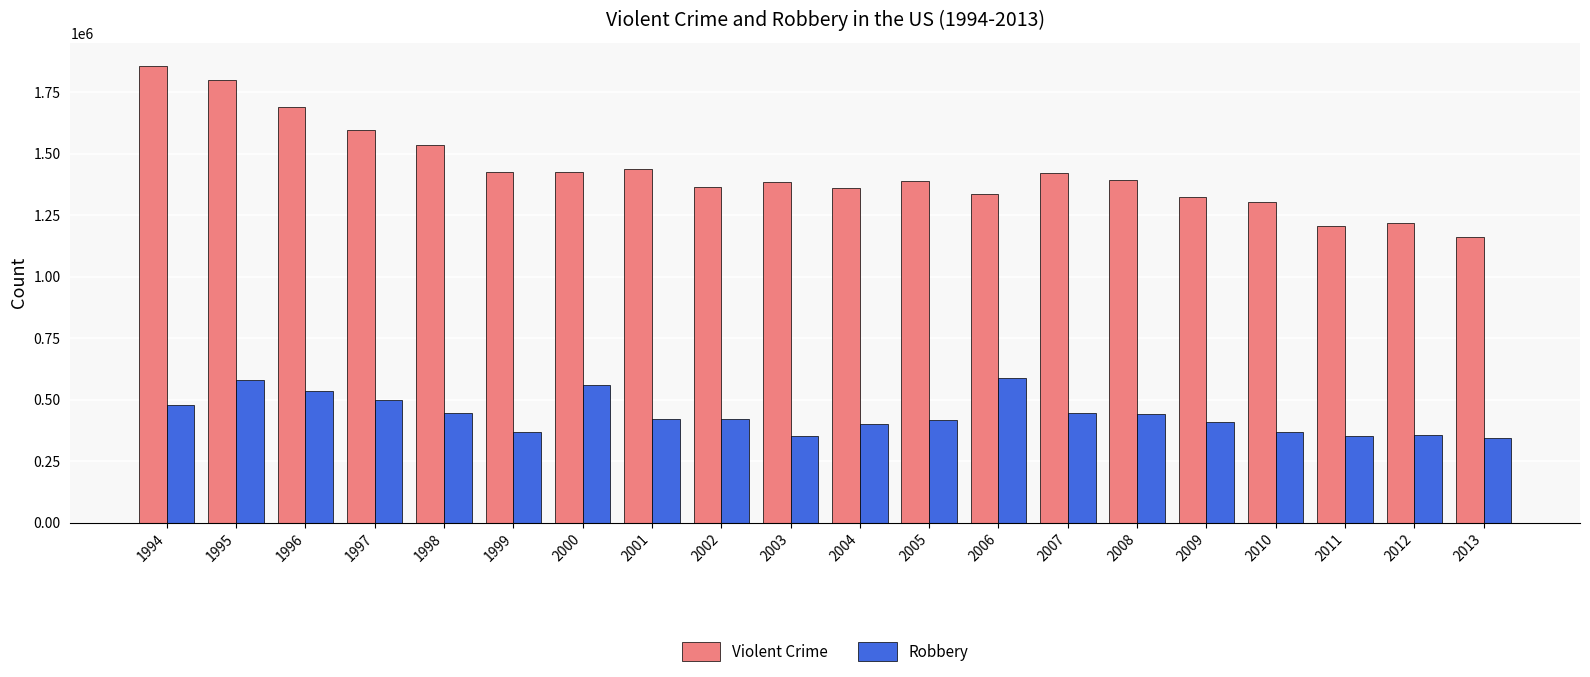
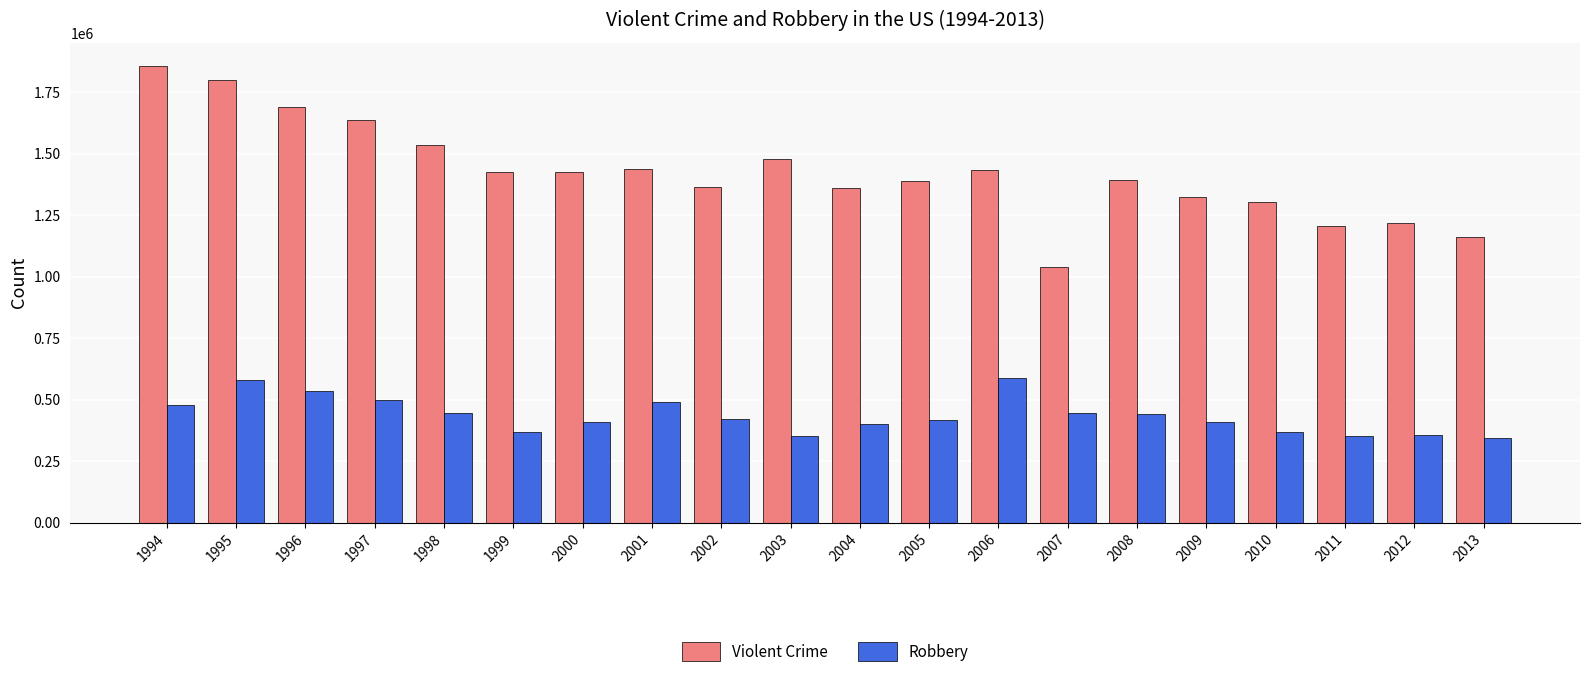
Violent Crime, 1997: 1600000 -> 1640000
Robbery, 2000: 560000 -> 410000
Robbery, 2001: 420000 -> 490000
Violent Crime, 2003: 1380000 -> 1480000
Violent Crime, 2006: 1330000 -> 1440000
Violent Crime, 2007: 1420000 -> 1040000
